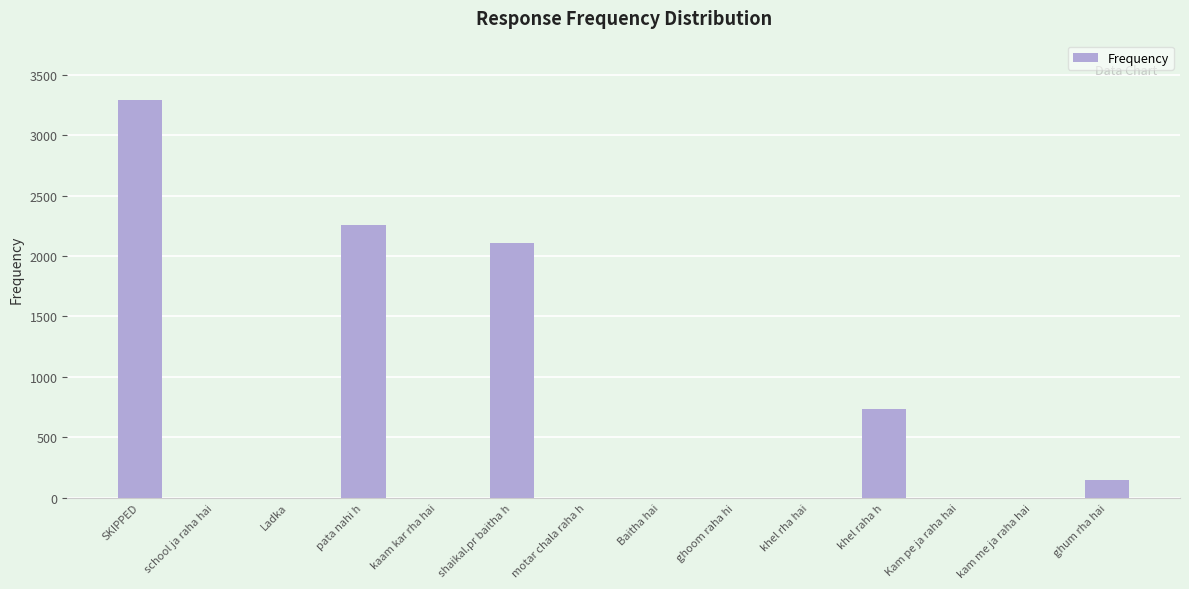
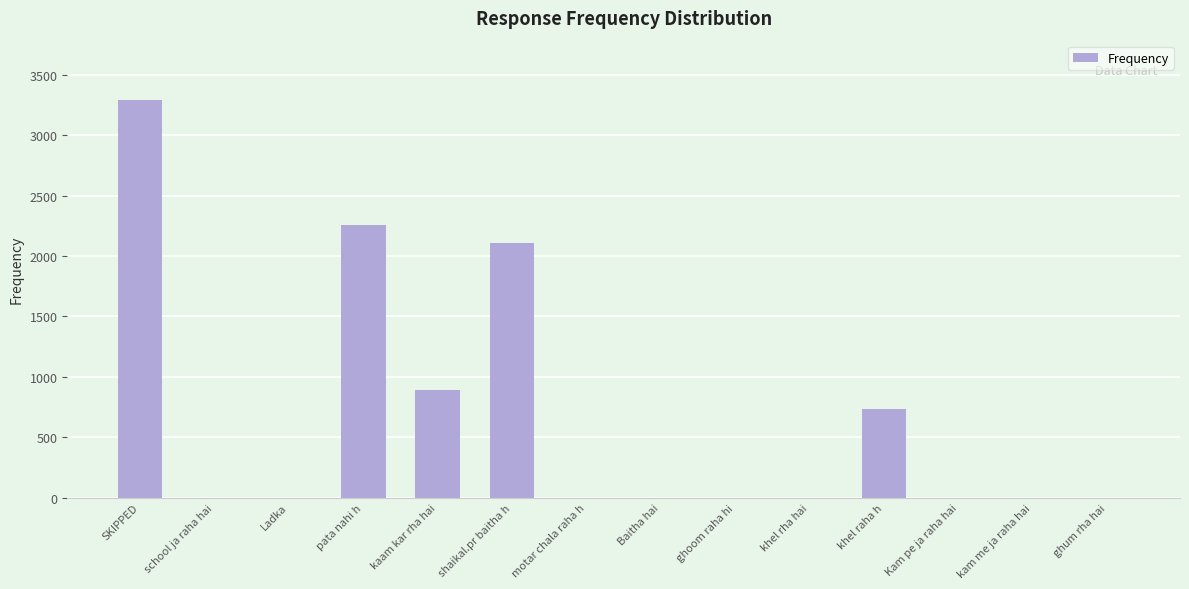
kaam kar rha hai: 0 -> 890
ghum rha hai: 150 -> 0
